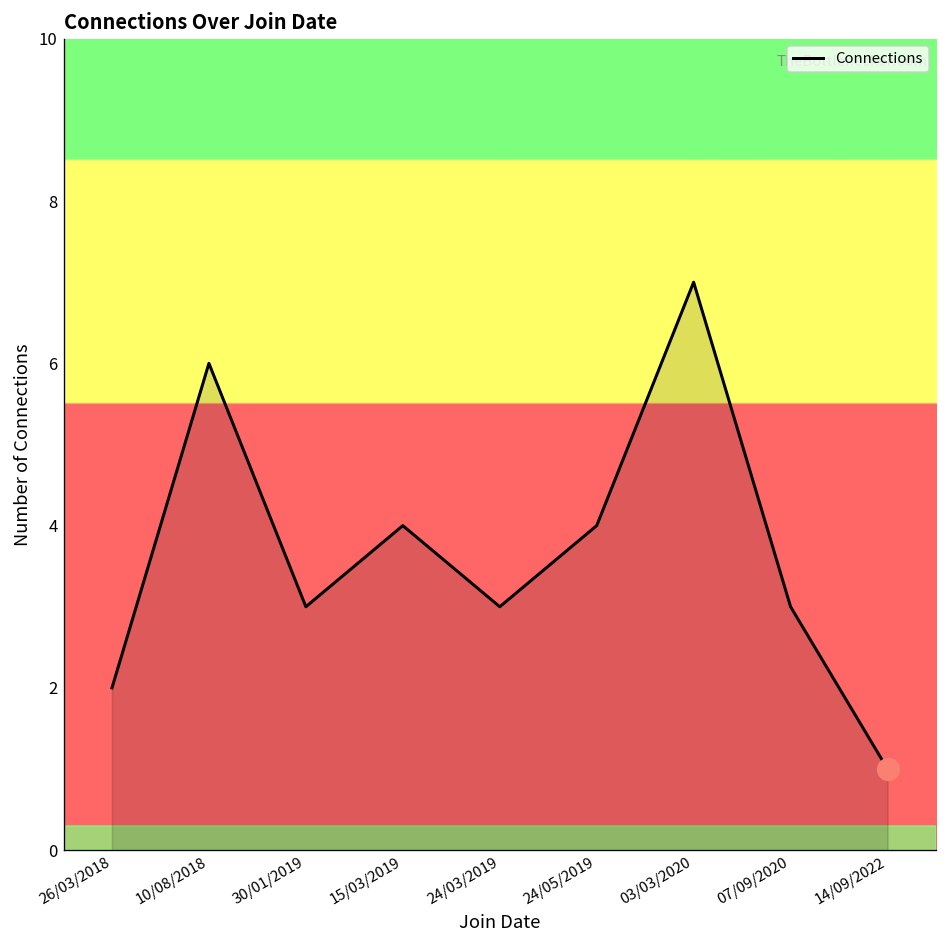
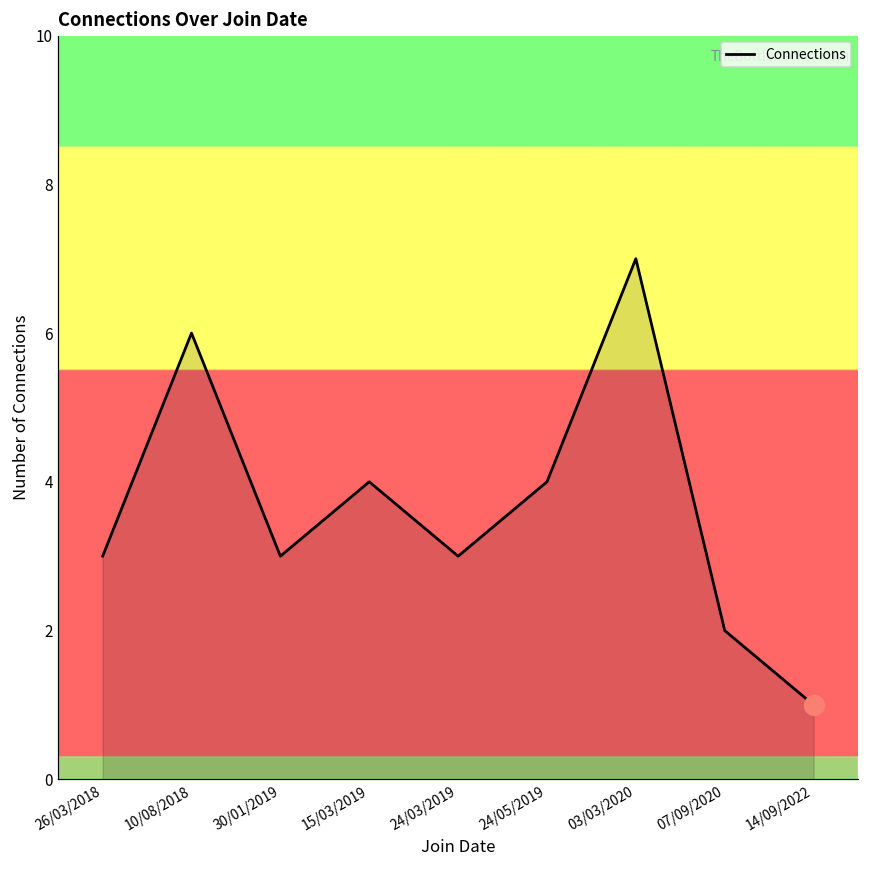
Connections, 26/03/2018: 2 -> 3
Connections, 07/09/2020: 3 -> 2
